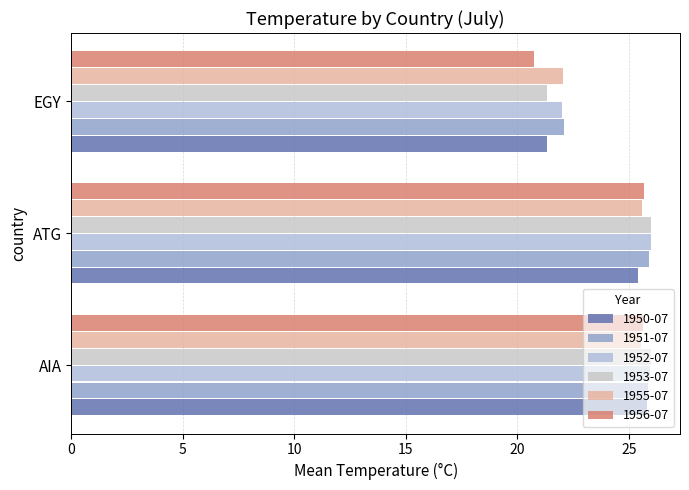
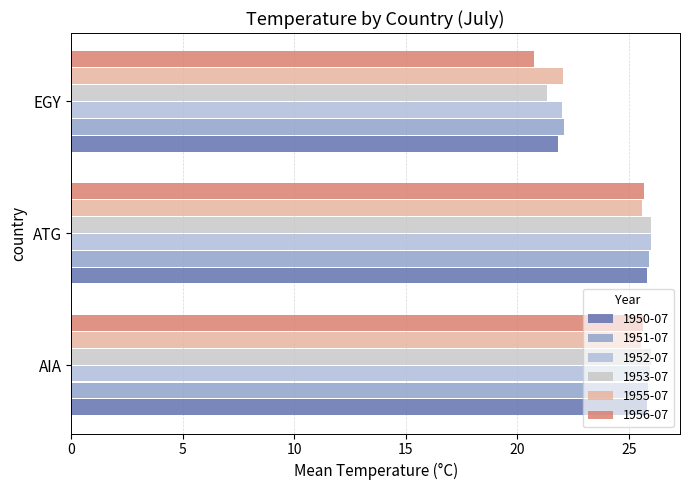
1950-07, EGY: 21.3 -> 21.8
1950-07, ATG: 25.4 -> 25.8
